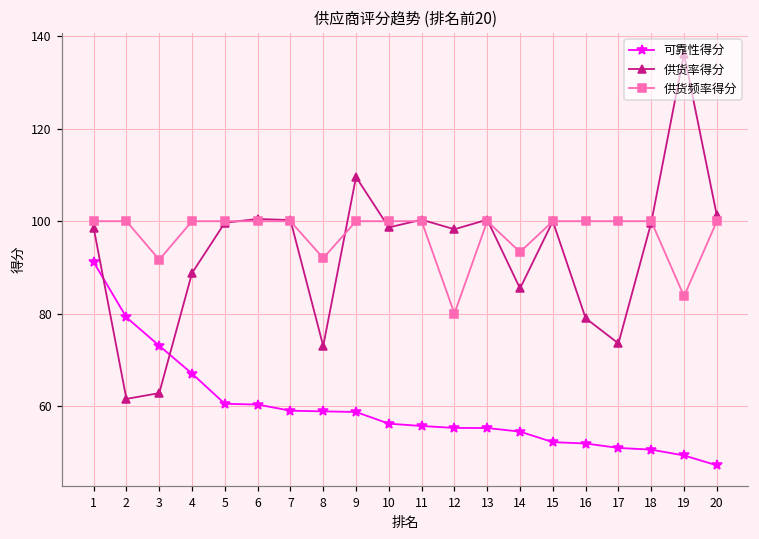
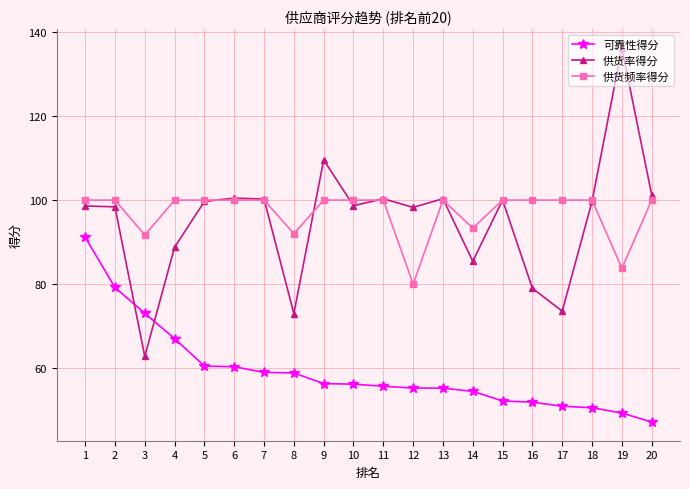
供货率得分, 2: 62 -> 98
可靠性得分, 9: 59 -> 56
